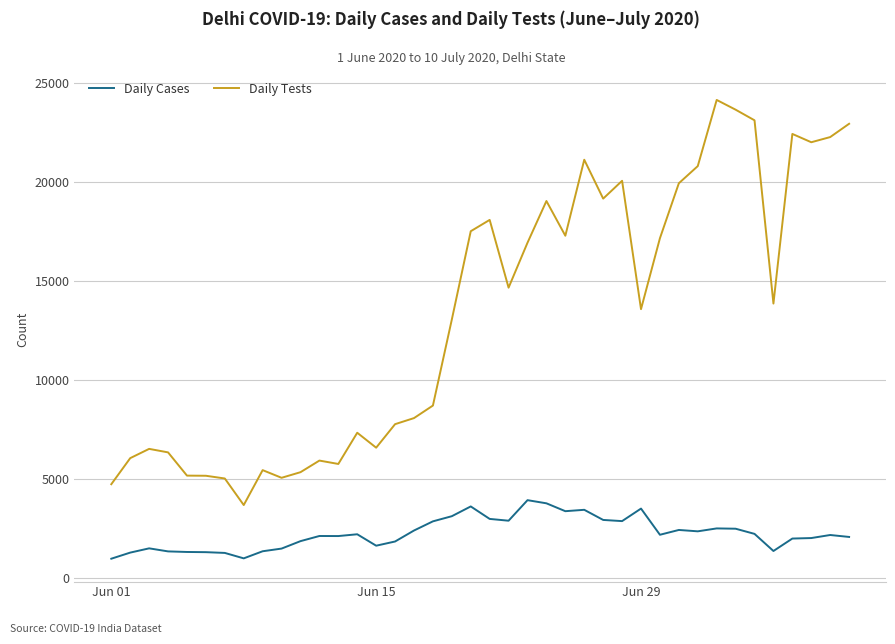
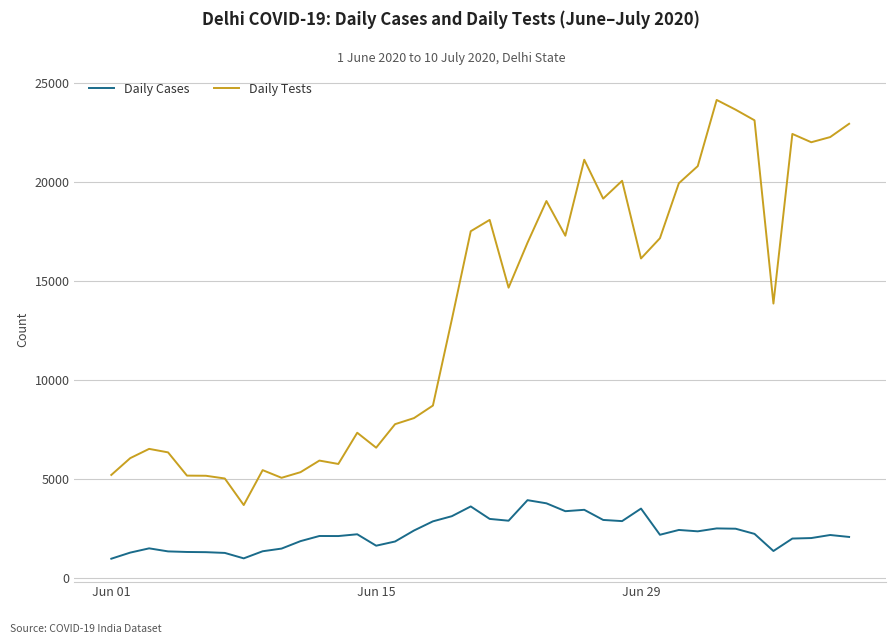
Daily Tests, Jun 01: 4800 -> 5200
Daily Tests, Jun 29: 13600 -> 16200
